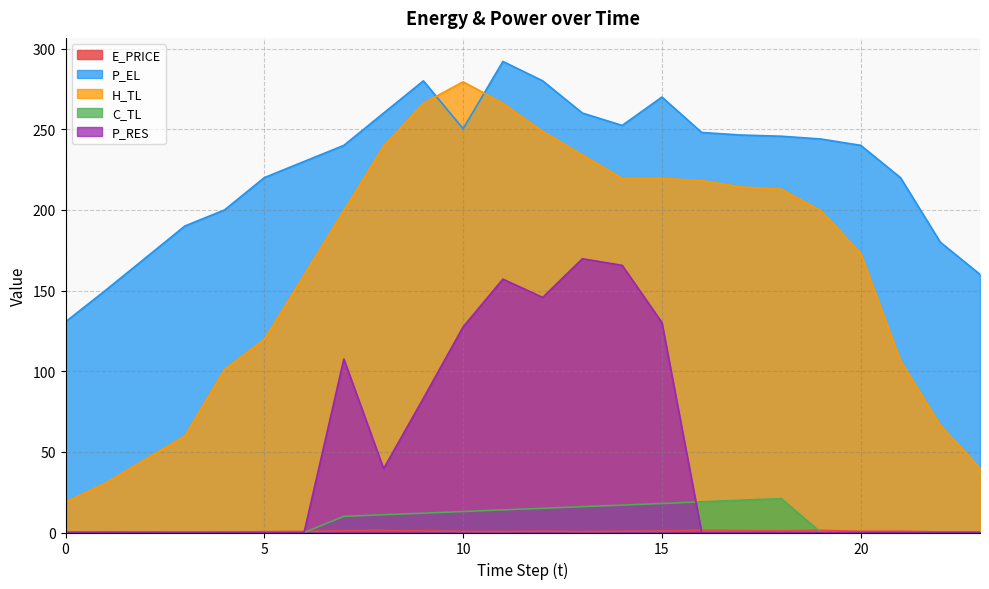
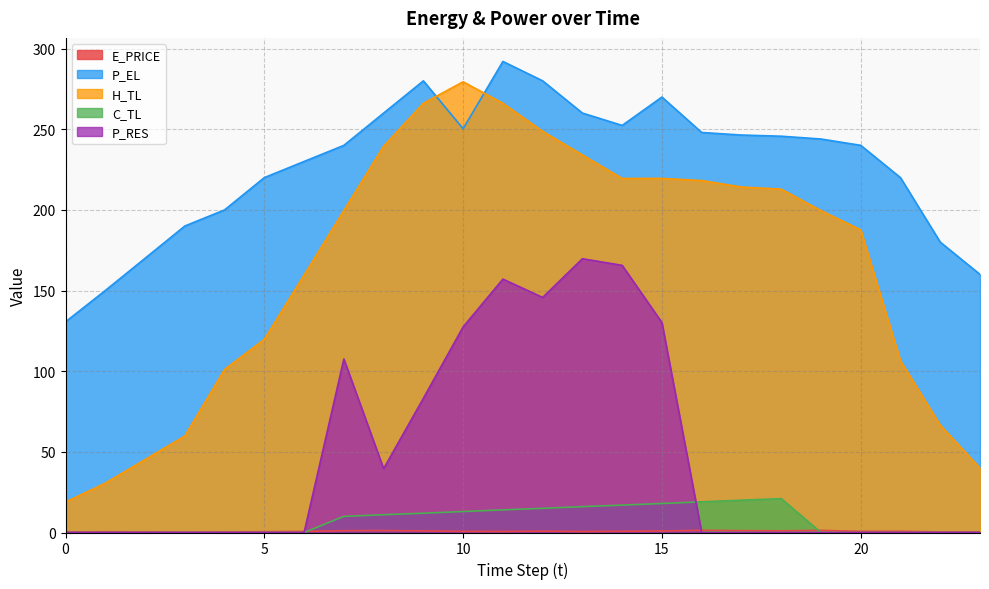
H_TL, 20: 173 -> 188
